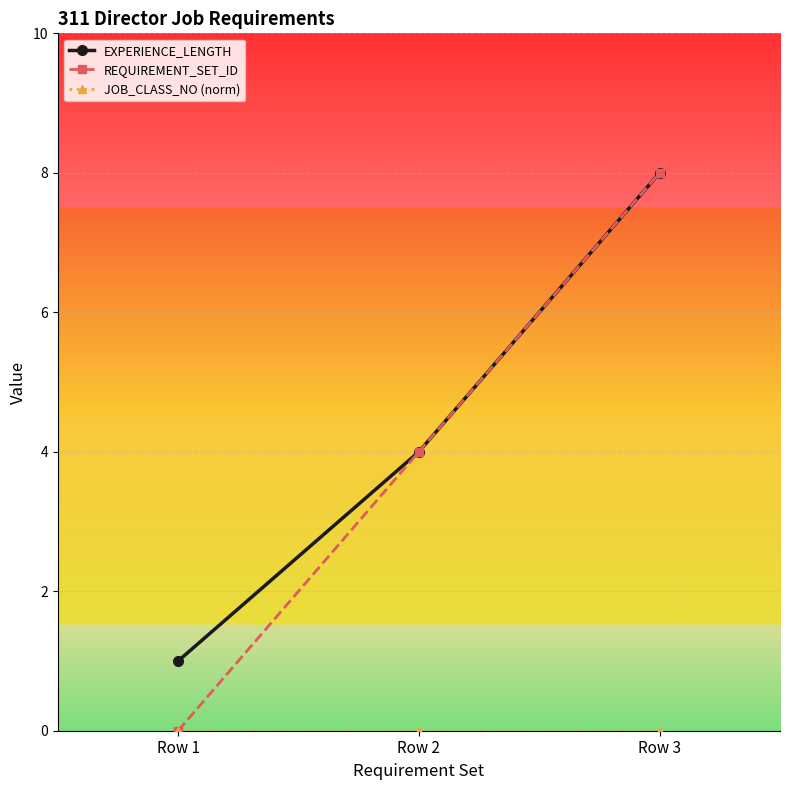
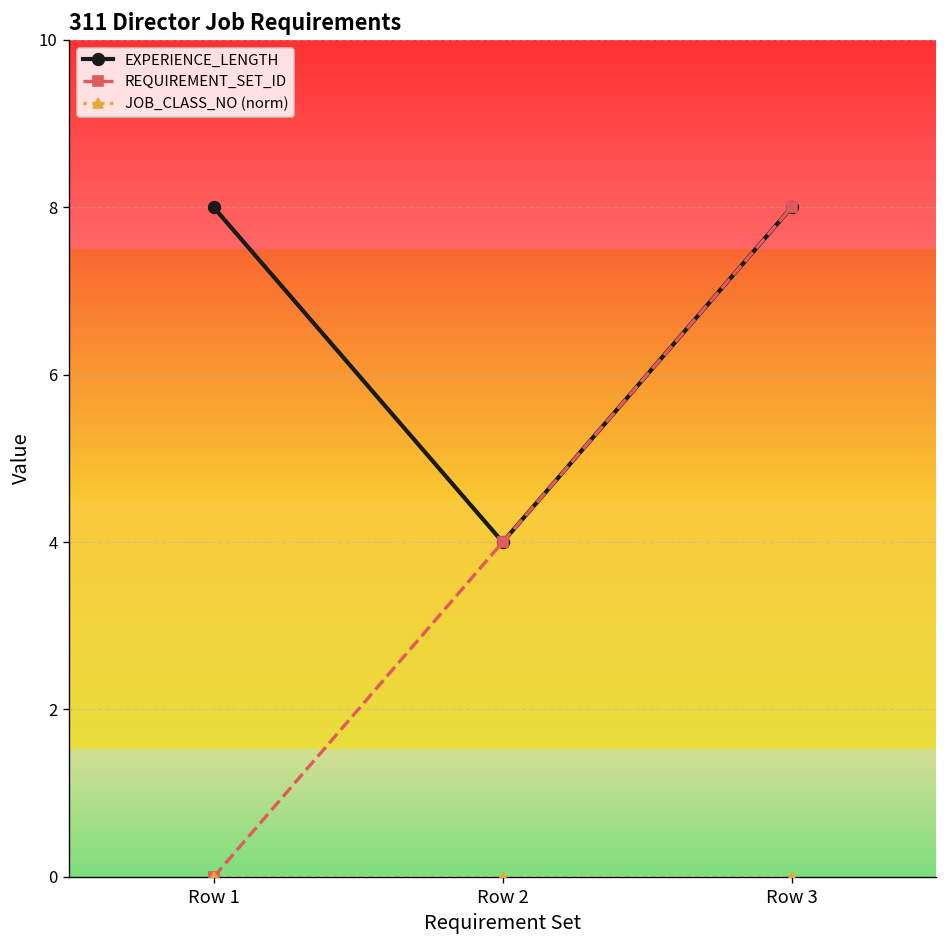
EXPERIENCE_LENGTH, Row 1: 1 -> 8
